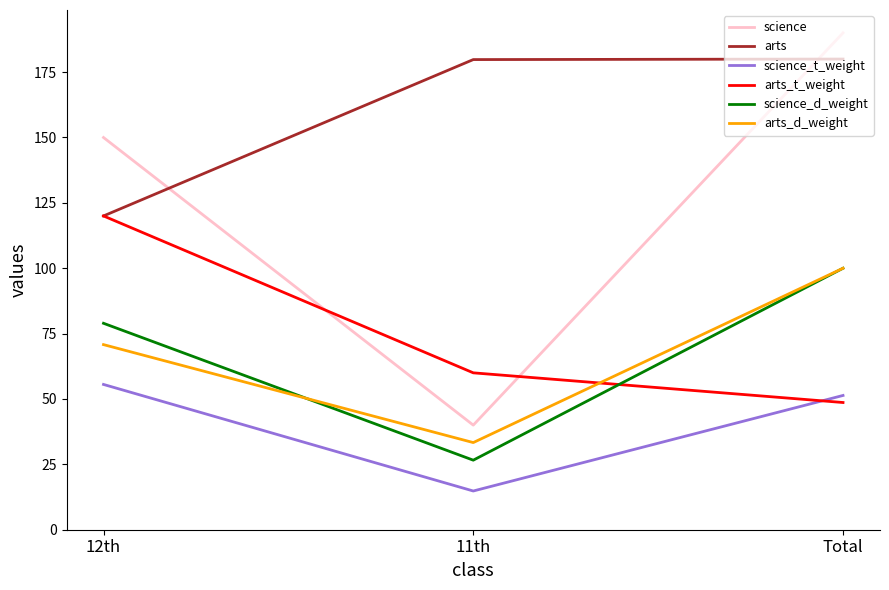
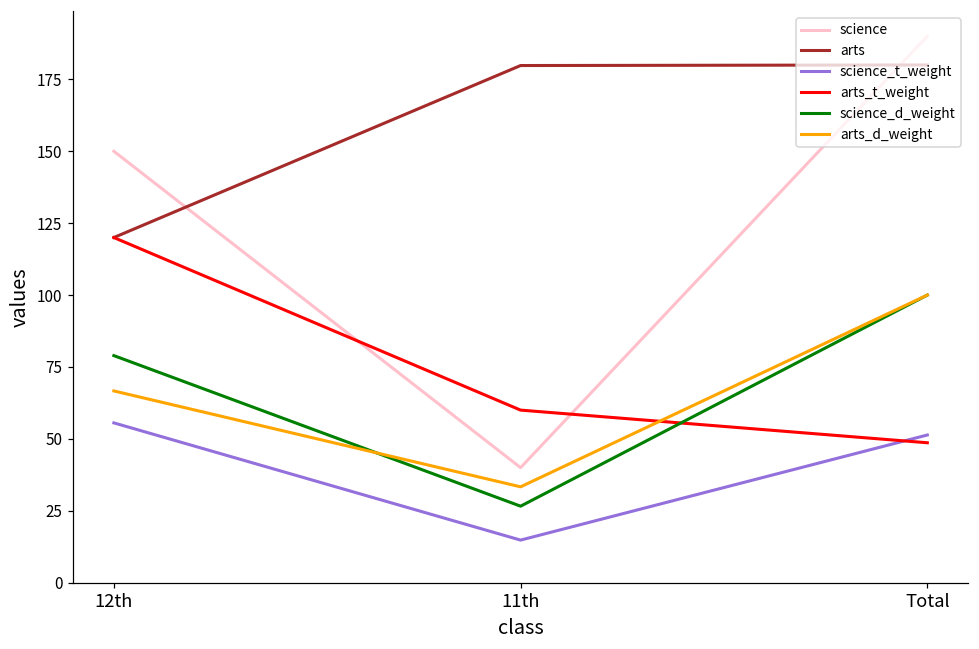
arts_d_weight, 12th: 71 -> 67
